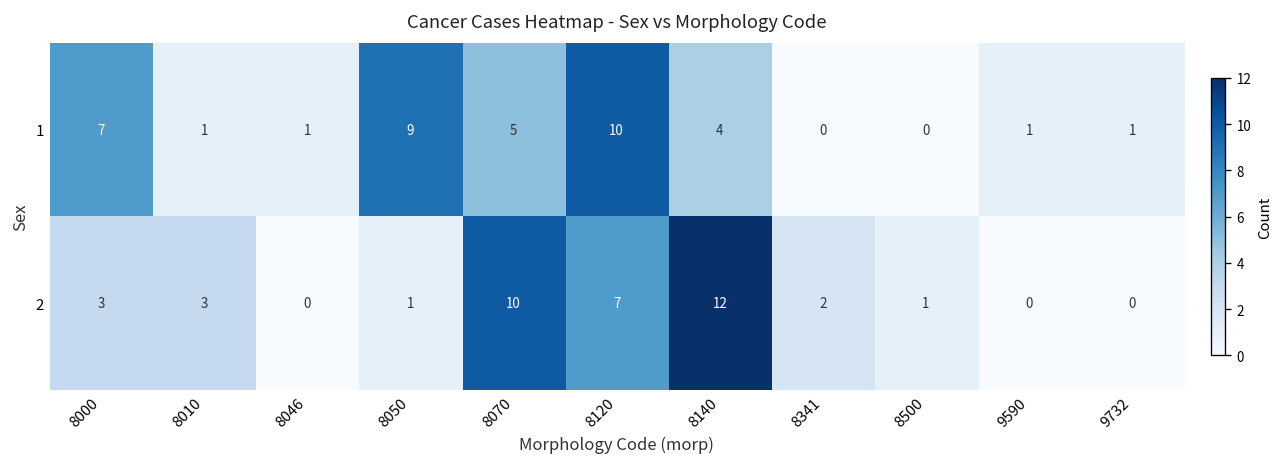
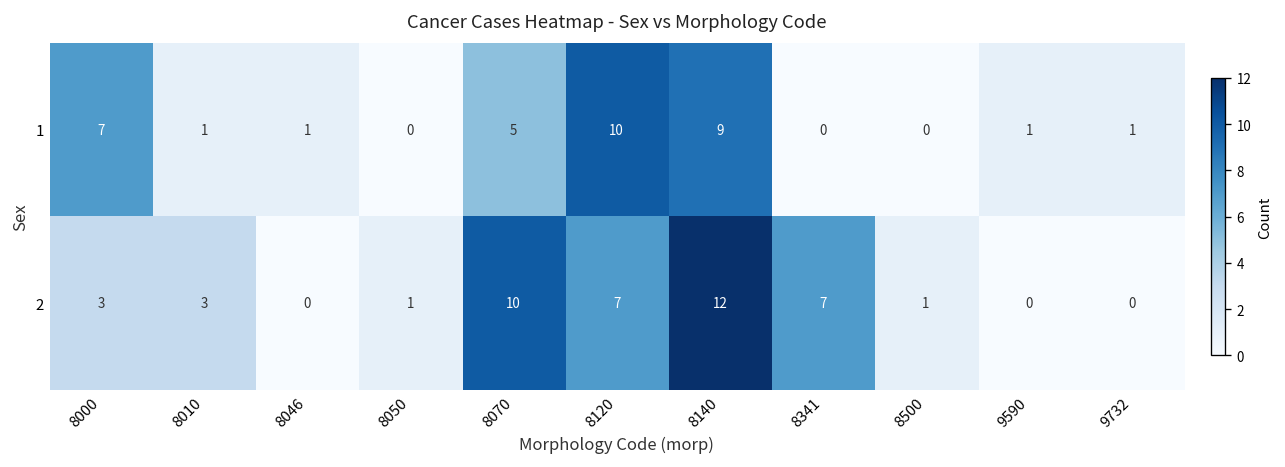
1, 8050: 9 -> 0
1, 8140: 4 -> 9
2, 8341: 2 -> 7
